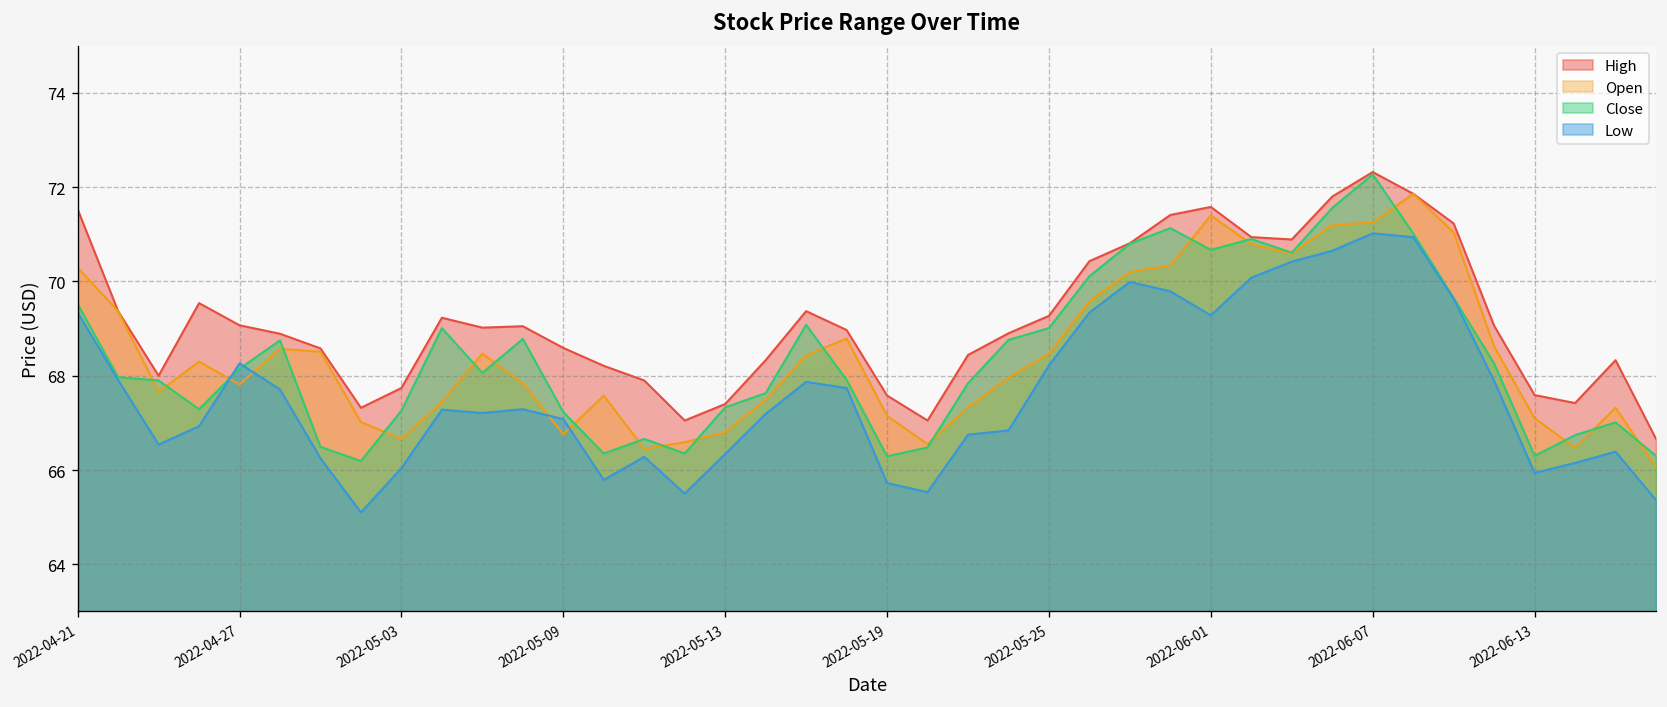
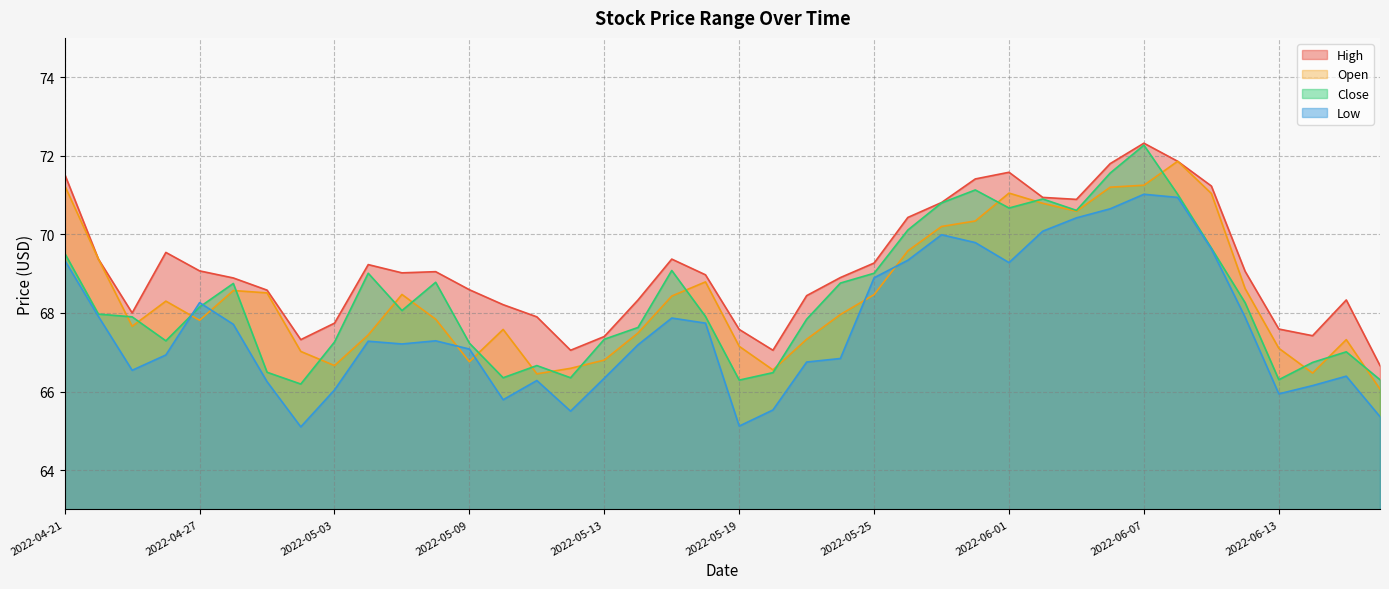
Open, 2022-04-21: 70.3 -> 71.2
Low, 2022-05-19: 65.7 -> 65.1
Low, 2022-05-25: 68.2 -> 68.9
Open, 2022-06-01: 71.4 -> 71.1
